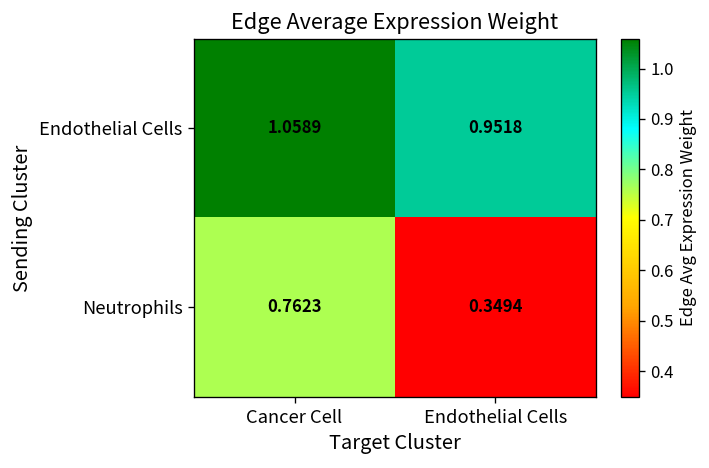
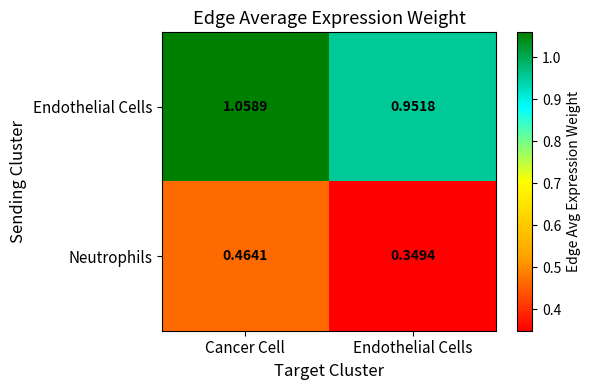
Neutrophils, Cancer Cell: 0.7623 -> 0.4641
